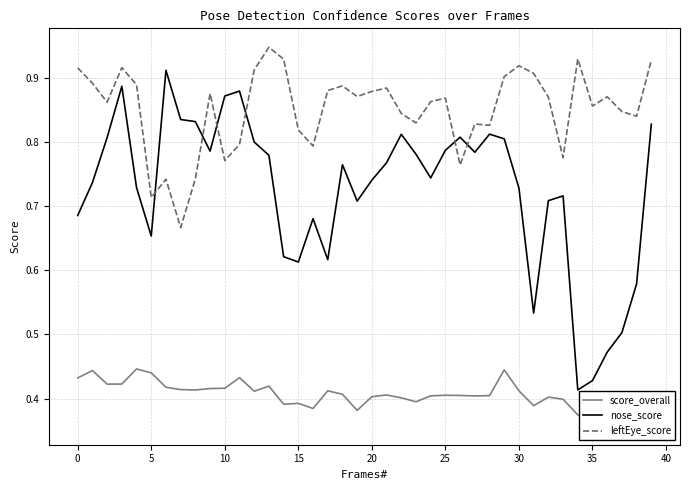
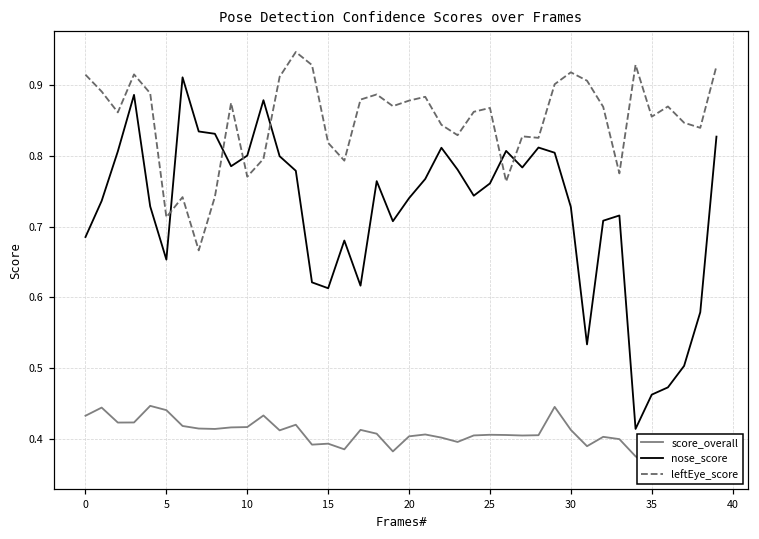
nose_score, 10: 0.87 -> 0.80
nose_score, 25: 0.79 -> 0.76
nose_score, 35: 0.43 -> 0.46
